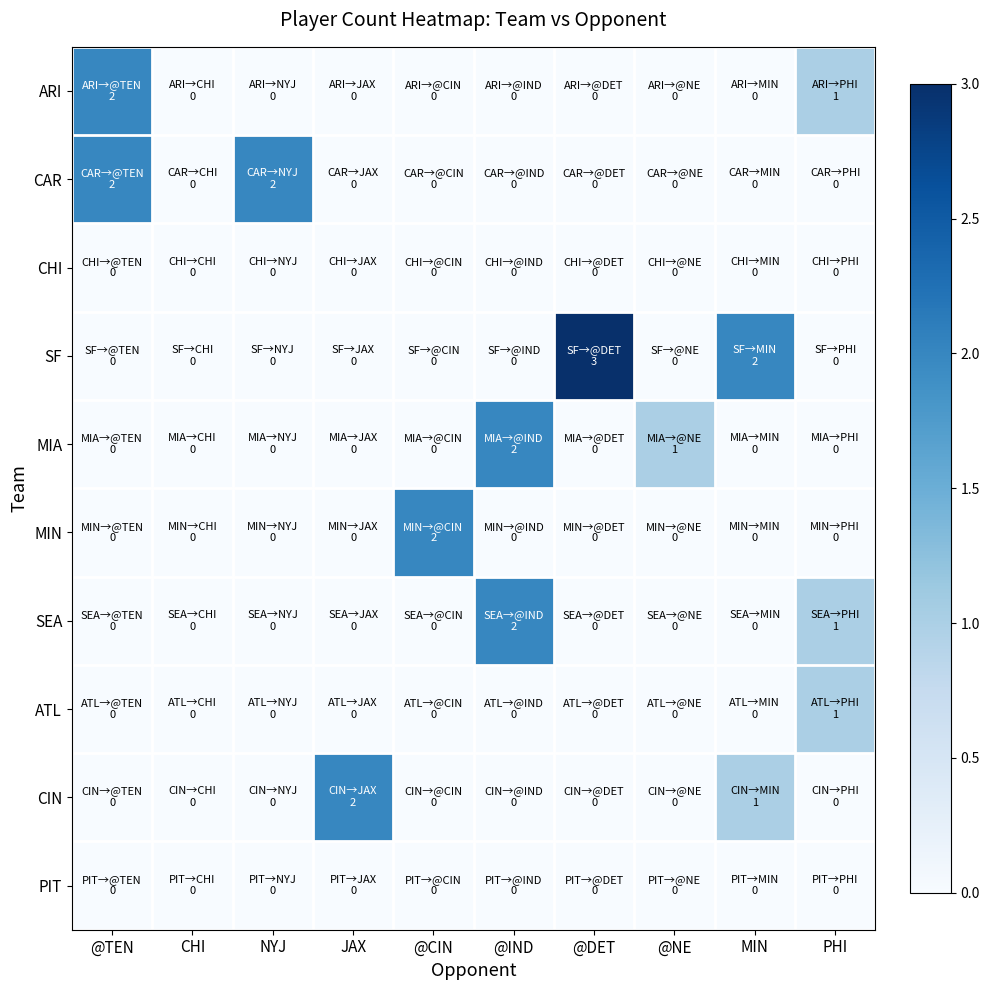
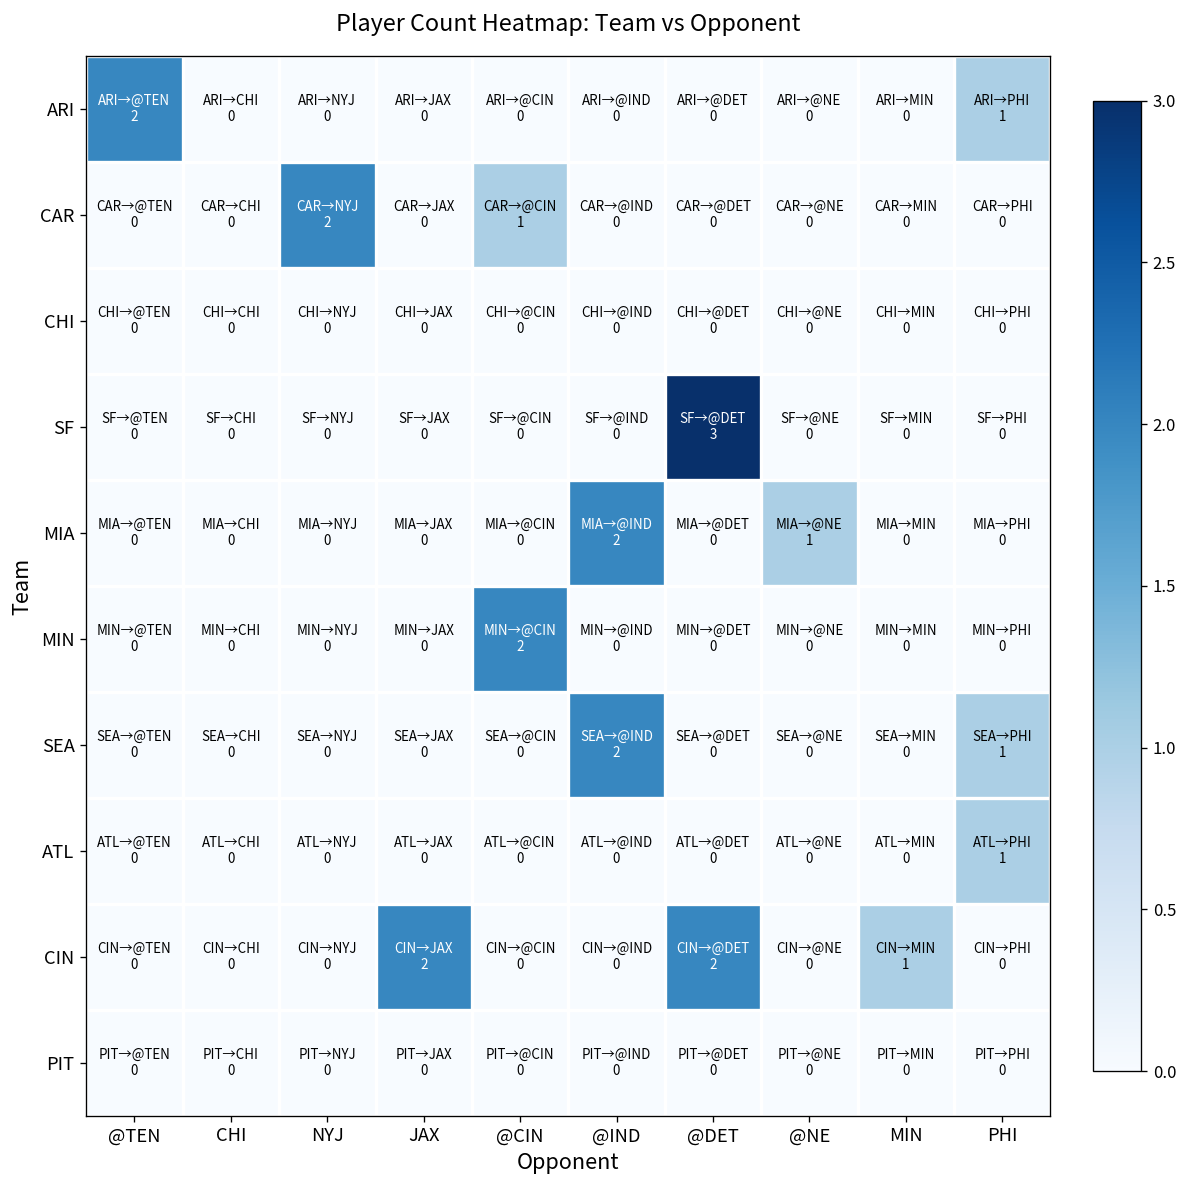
CAR, @TEN: 2 -> 0
CAR, @CIN: 0 -> 1
SF, MIN: 2 -> 0
CIN, @DET: 0 -> 2
